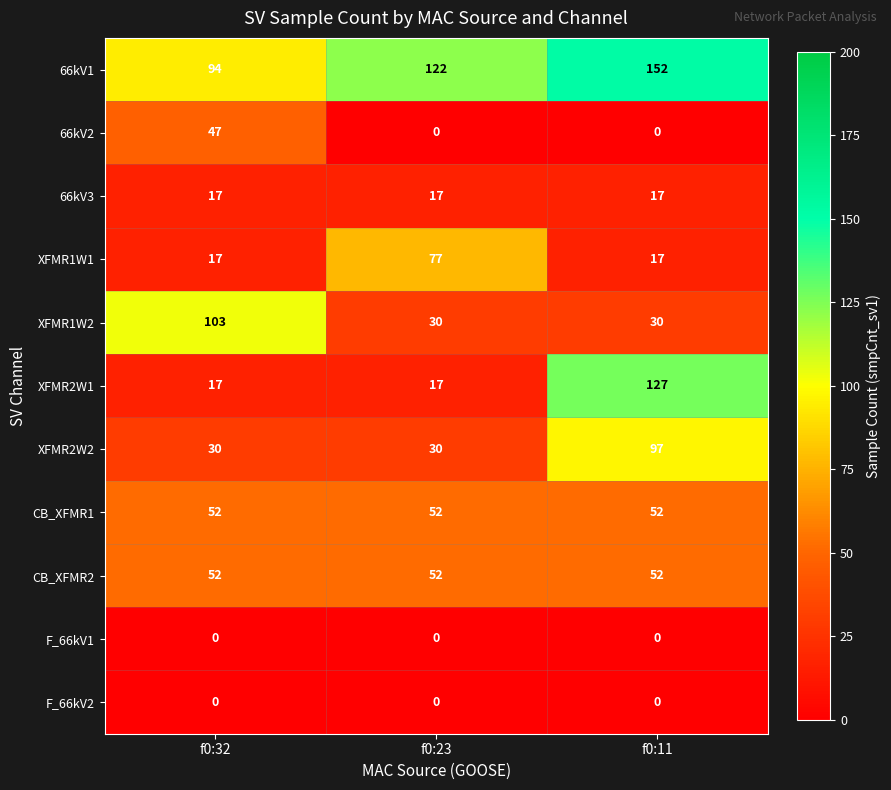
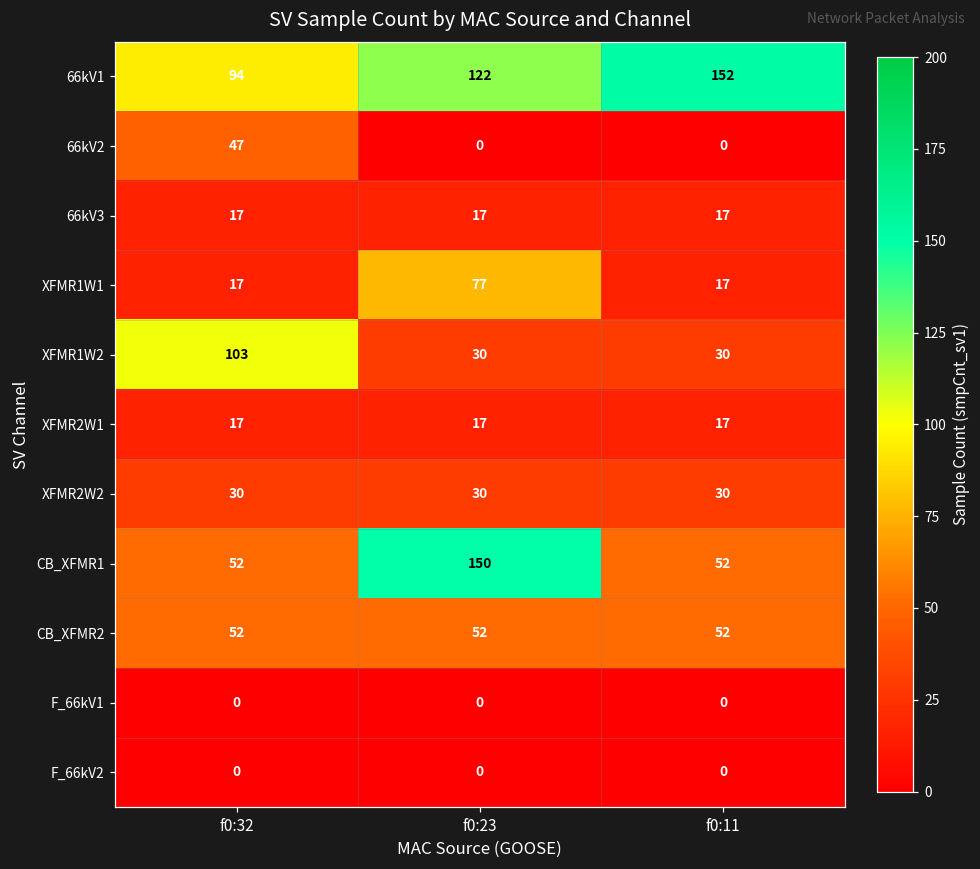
XFMR2W1, f0:11: 127 -> 17
XFMR2W2, f0:11: 97 -> 30
CB_XFMR1, f0:23: 52 -> 150
